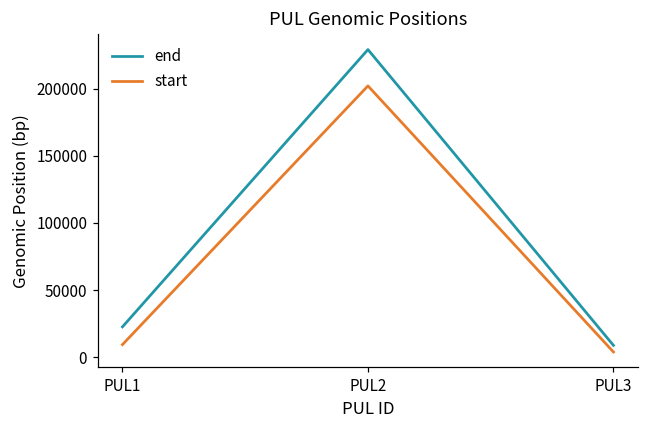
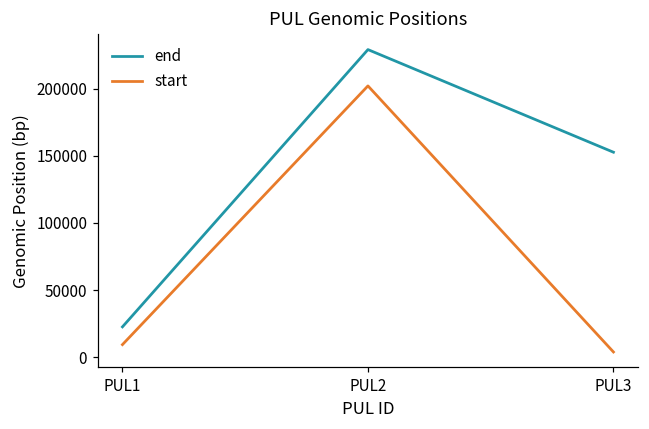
end, PUL3: 9000 -> 153000
